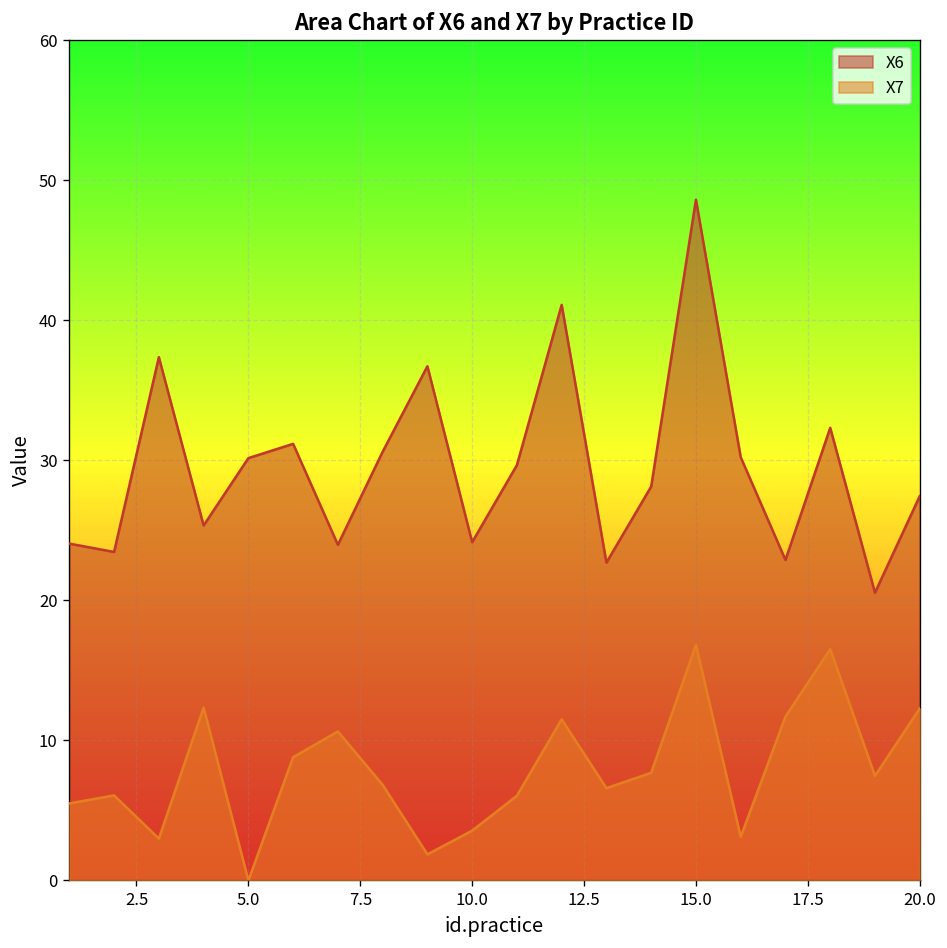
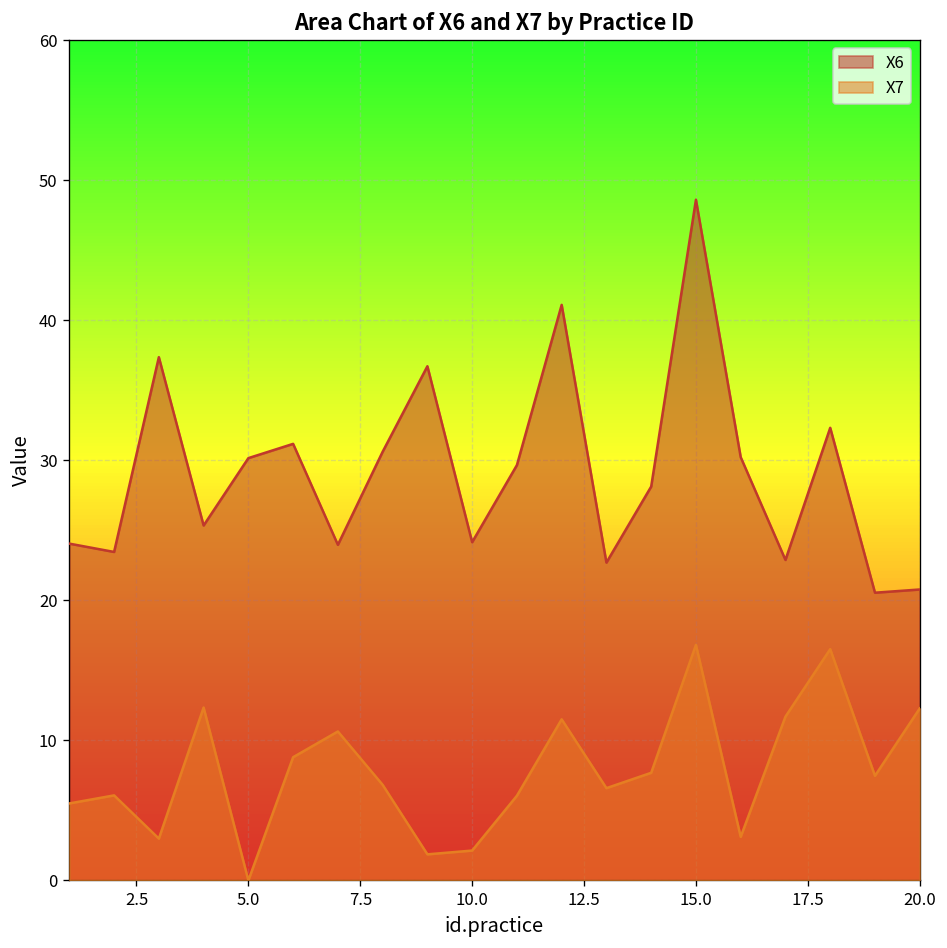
X7, 10.0: 3.6 -> 2.1
X6, 20.0: 27.4 -> 20.8
